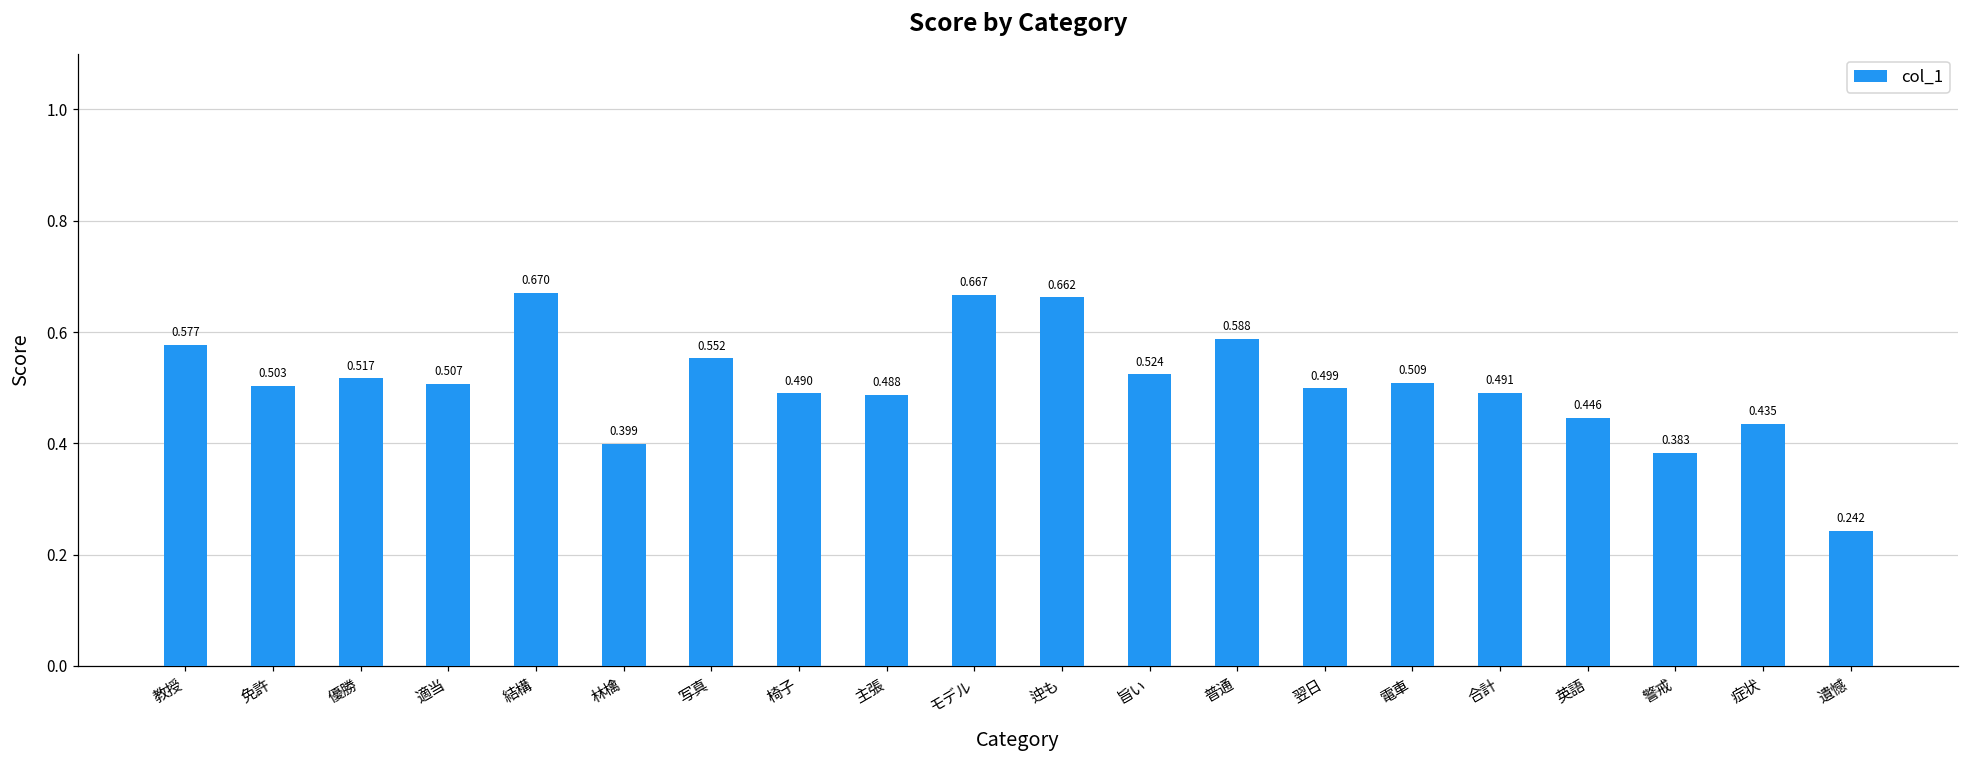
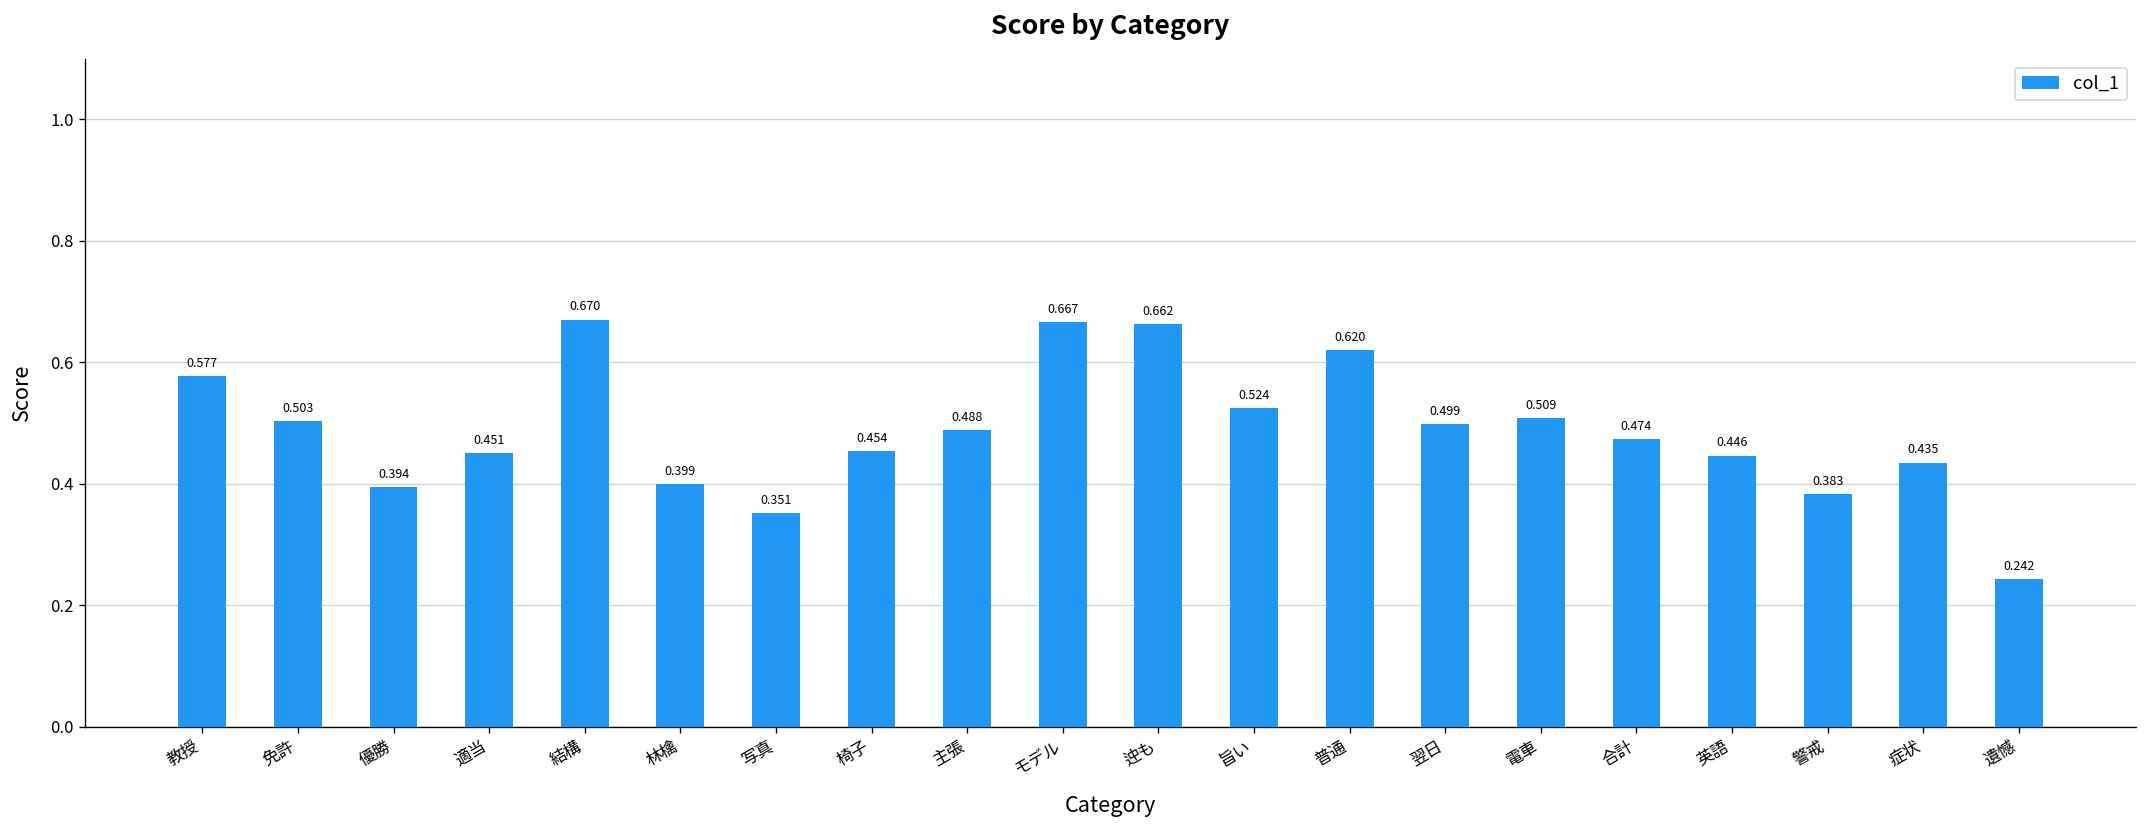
優勝: 0.517 -> 0.394
適当: 0.507 -> 0.451
写真: 0.552 -> 0.351
椅子: 0.490 -> 0.454
普通: 0.588 -> 0.620
合計: 0.491 -> 0.474
